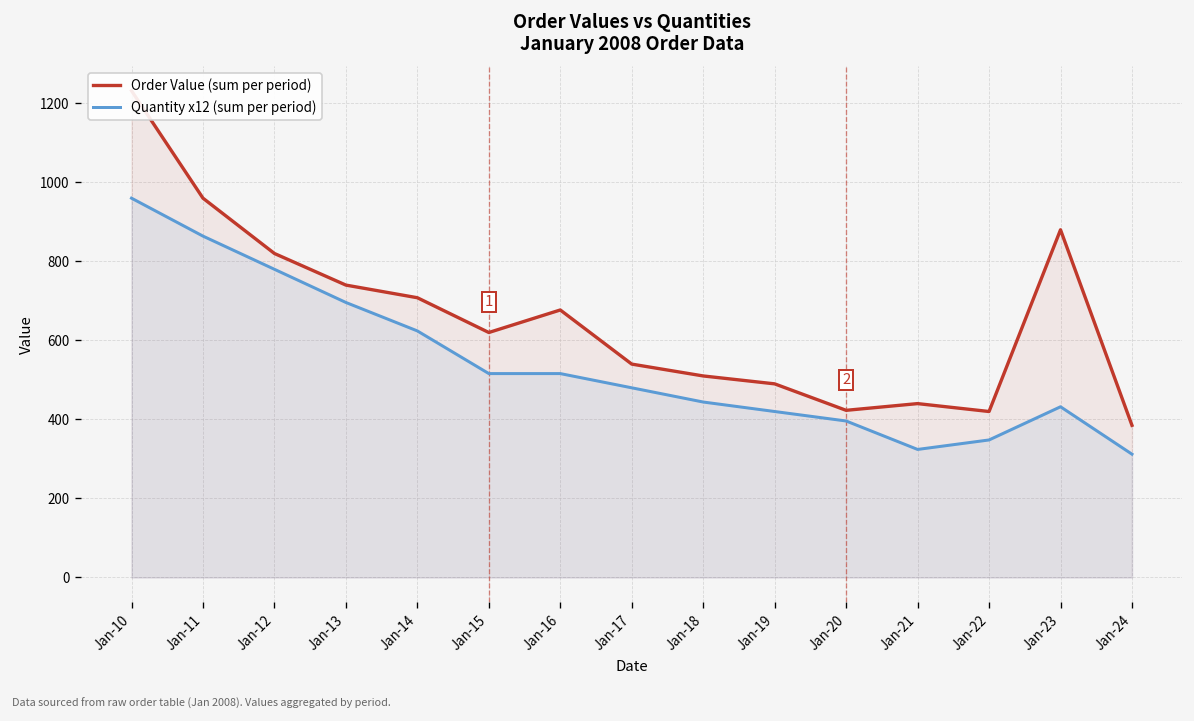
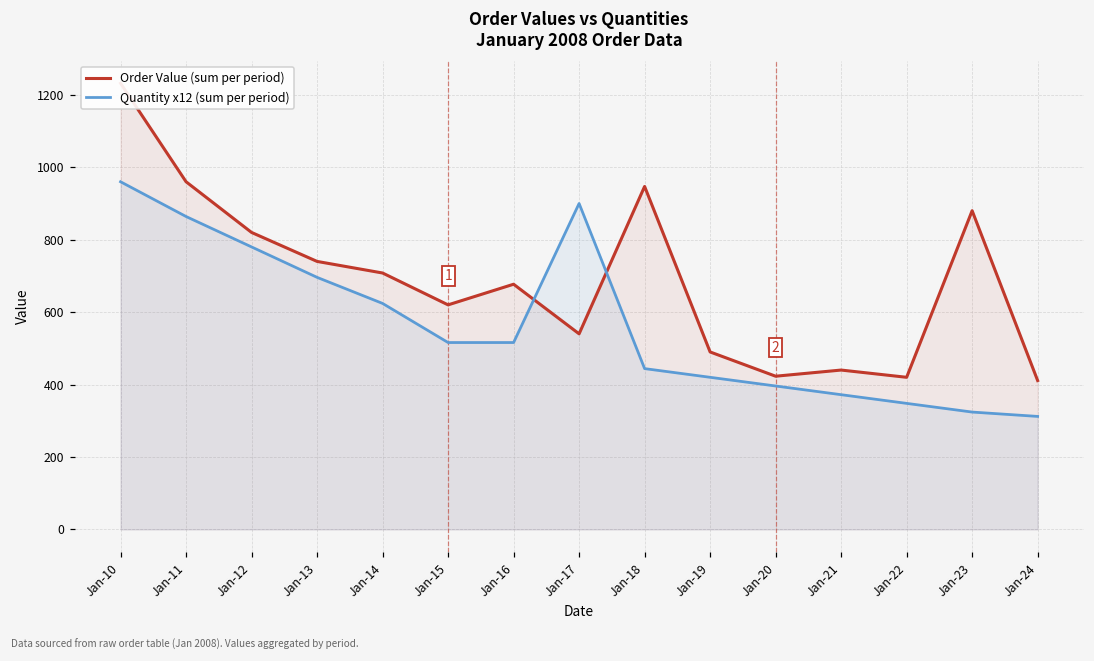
Quantity x12 (sum per period), Jan-17: 480 -> 900
Order Value (sum per period), Jan-18: 510 -> 950
Quantity x12 (sum per period), Jan-21: 320 -> 370
Quantity x12 (sum per period), Jan-23: 430 -> 320
Order Value (sum per period), Jan-24: 390 -> 410
